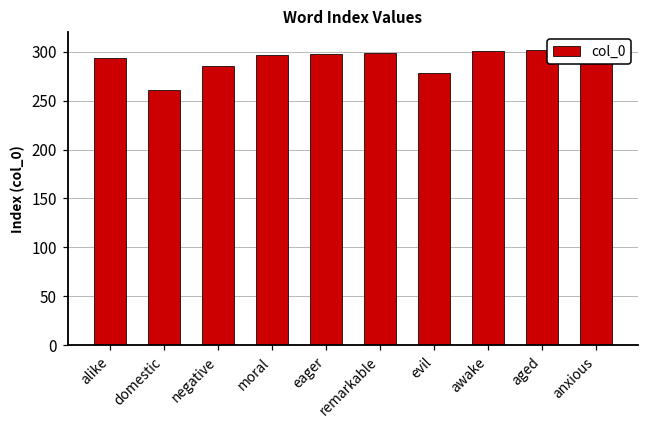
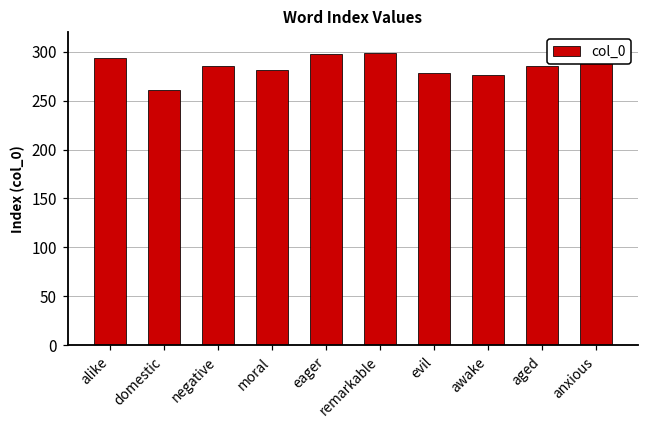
moral: 300 -> 280
awake: 300 -> 280
aged: 300 -> 290
